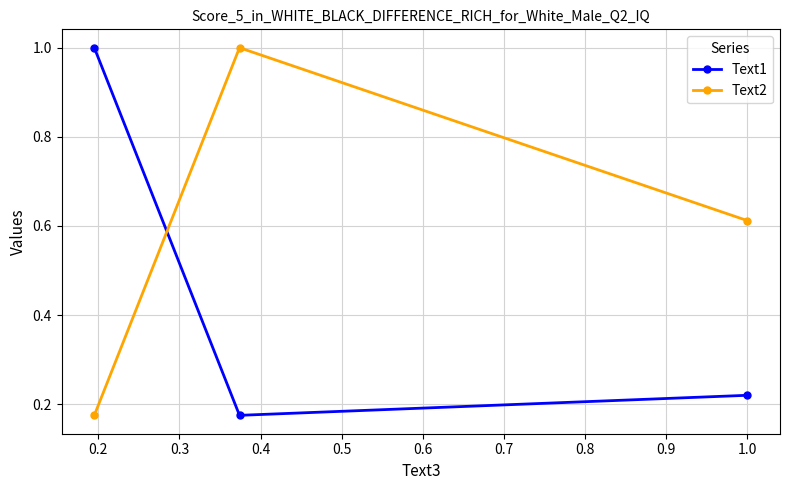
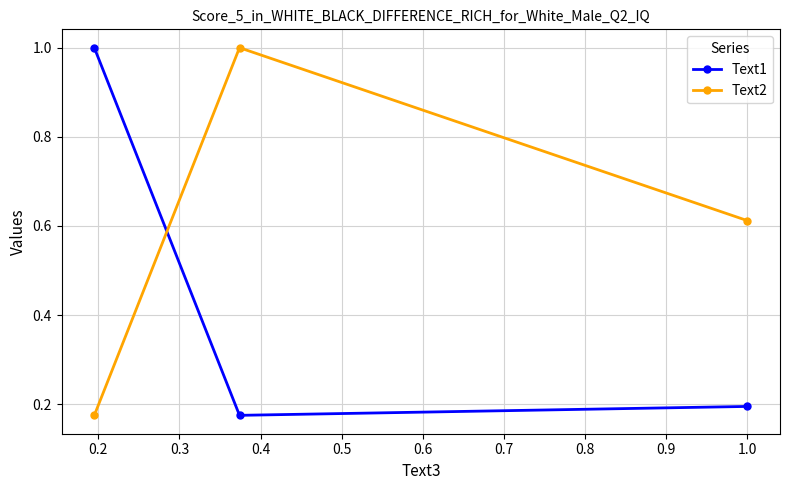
Text1, 1.0: 0.22 -> 0.20
